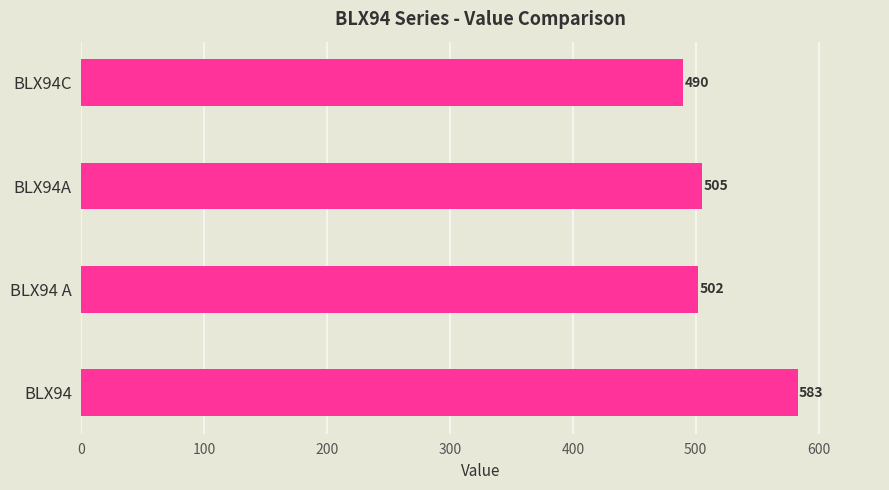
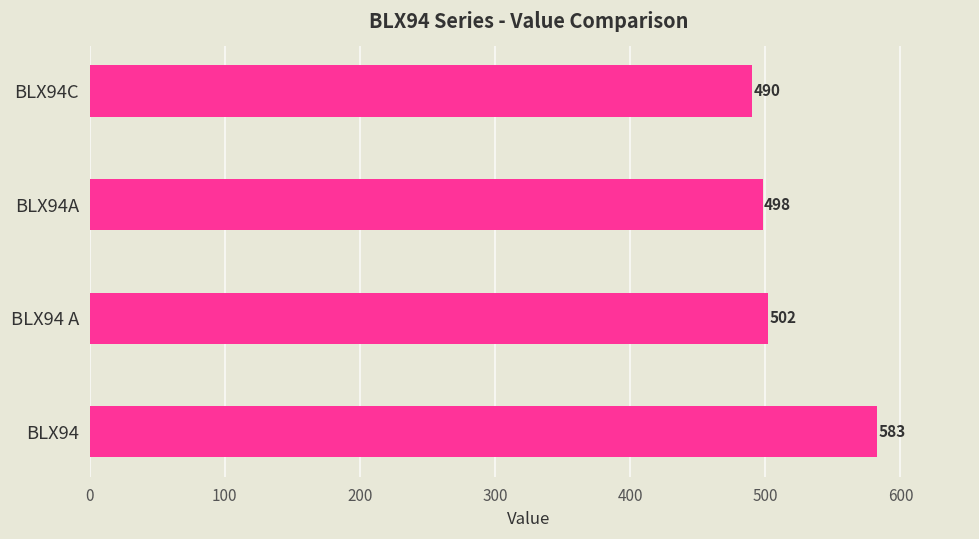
BLX94A: 505 -> 498
